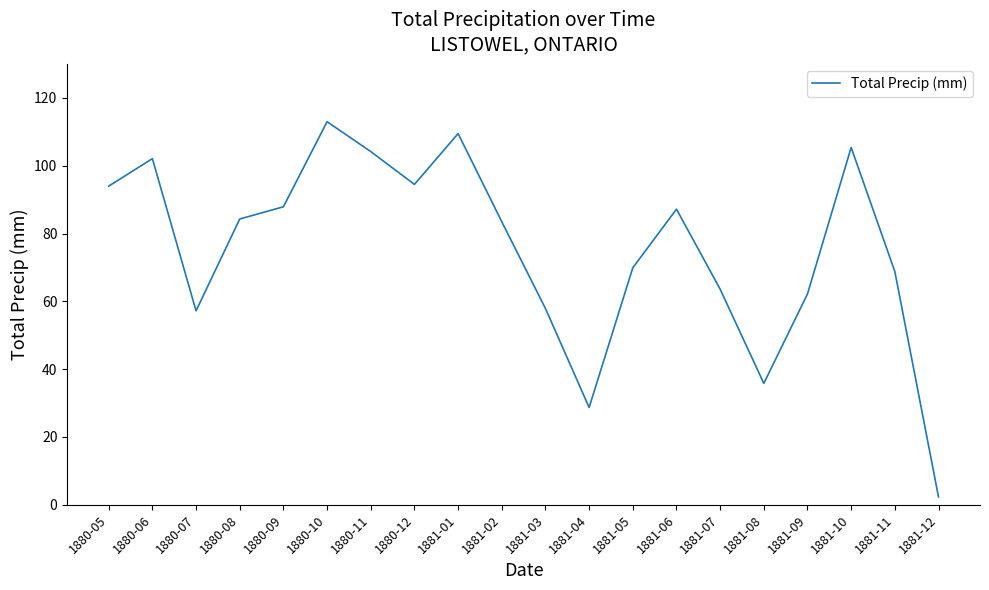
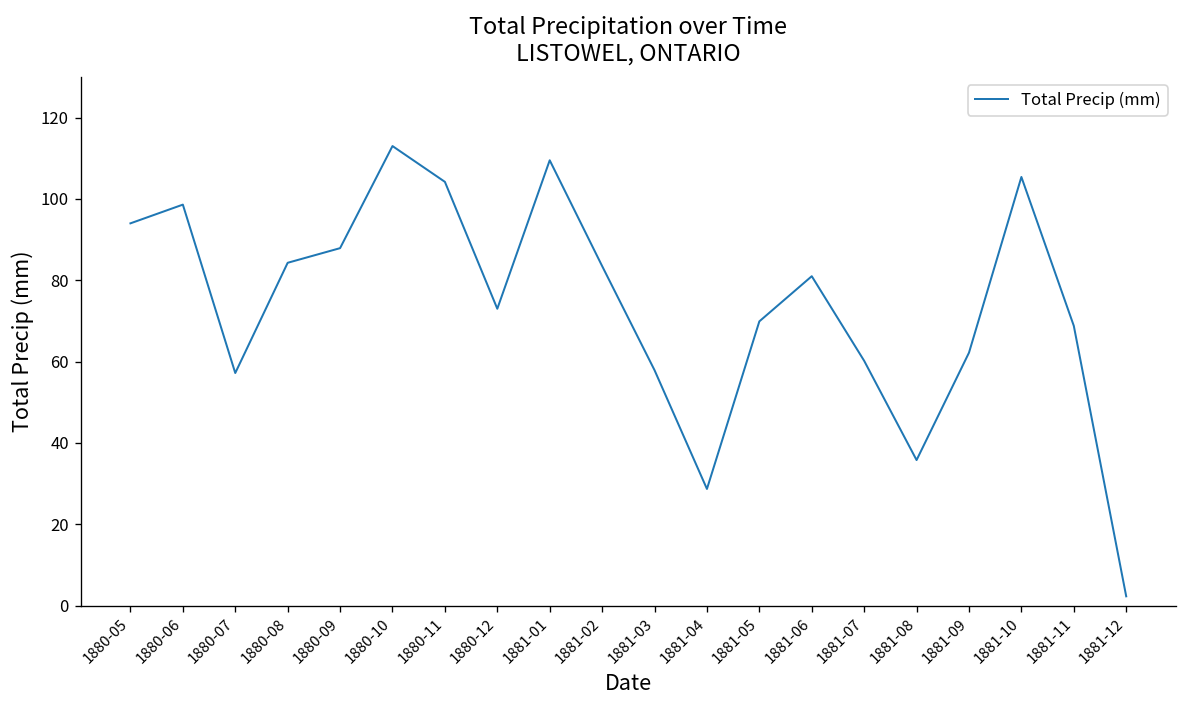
1880-06: 102 -> 99
1880-12: 95 -> 73
1881-06: 87 -> 81
1881-07: 64 -> 60
